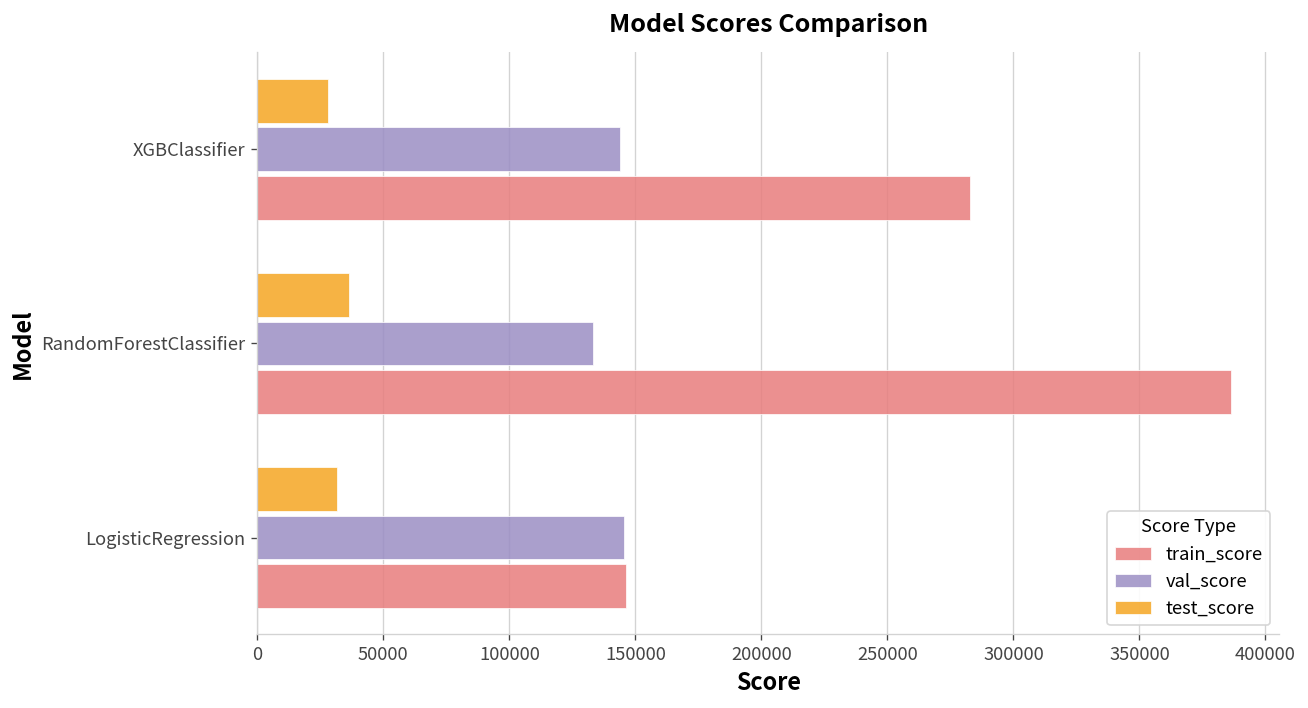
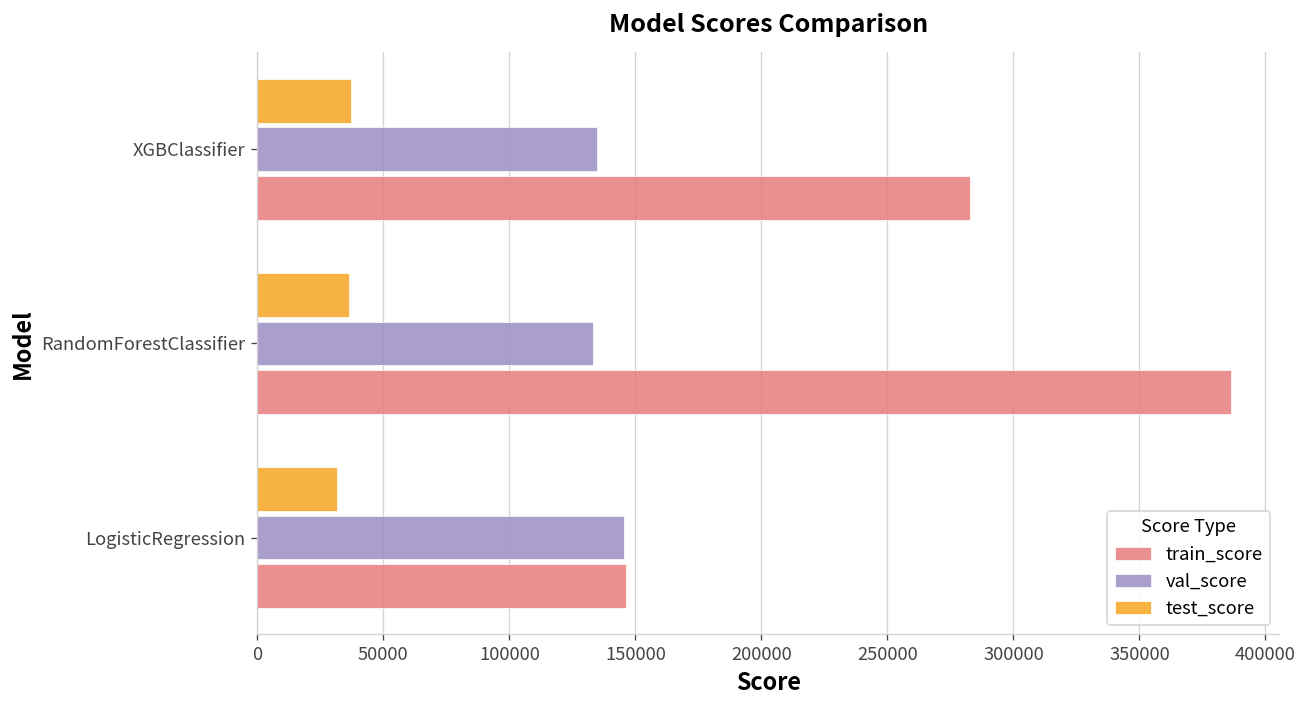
test_score, XGBClassifier: 28000 -> 37000
val_score, XGBClassifier: 144000 -> 135000
